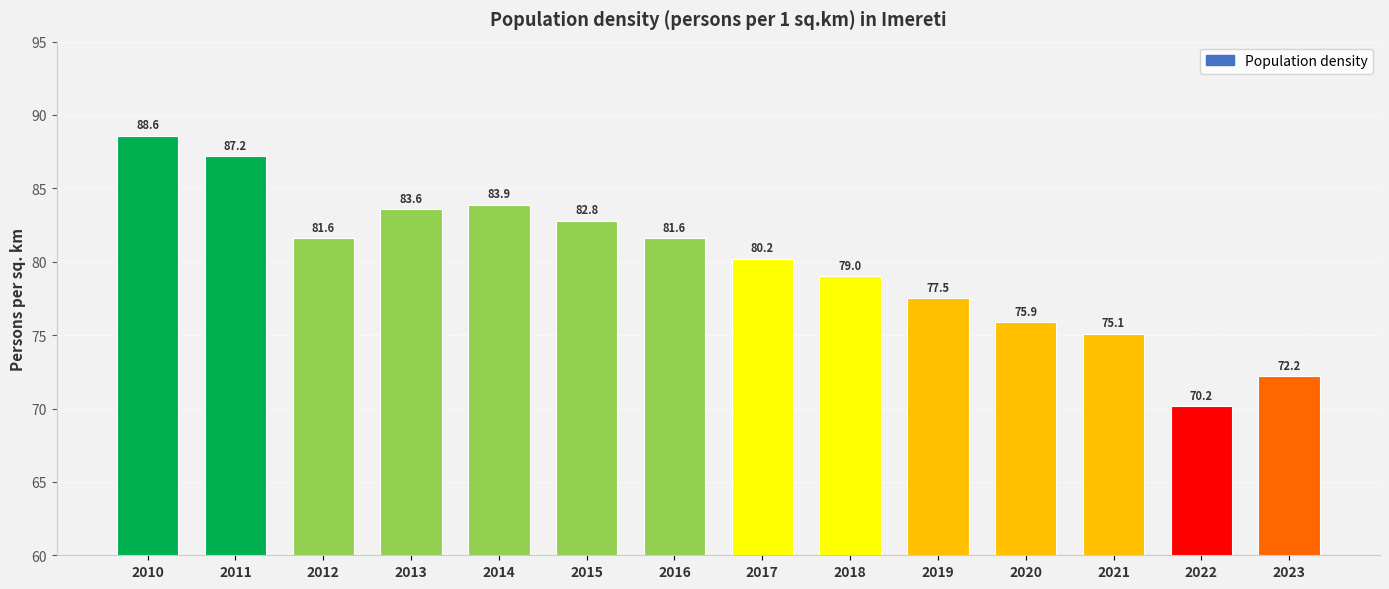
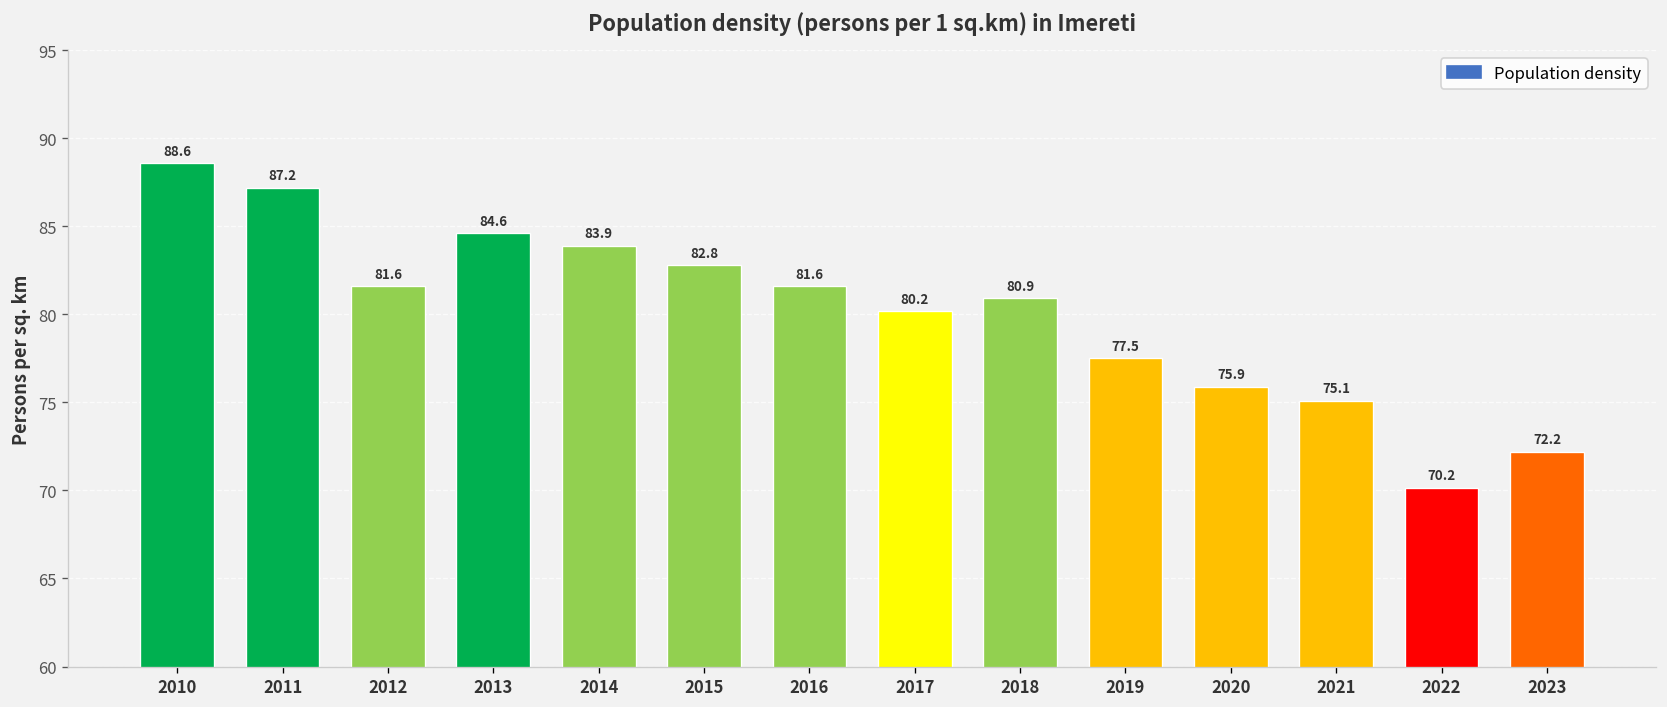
2013: 83.6 -> 84.6
2018: 79.0 -> 80.9
